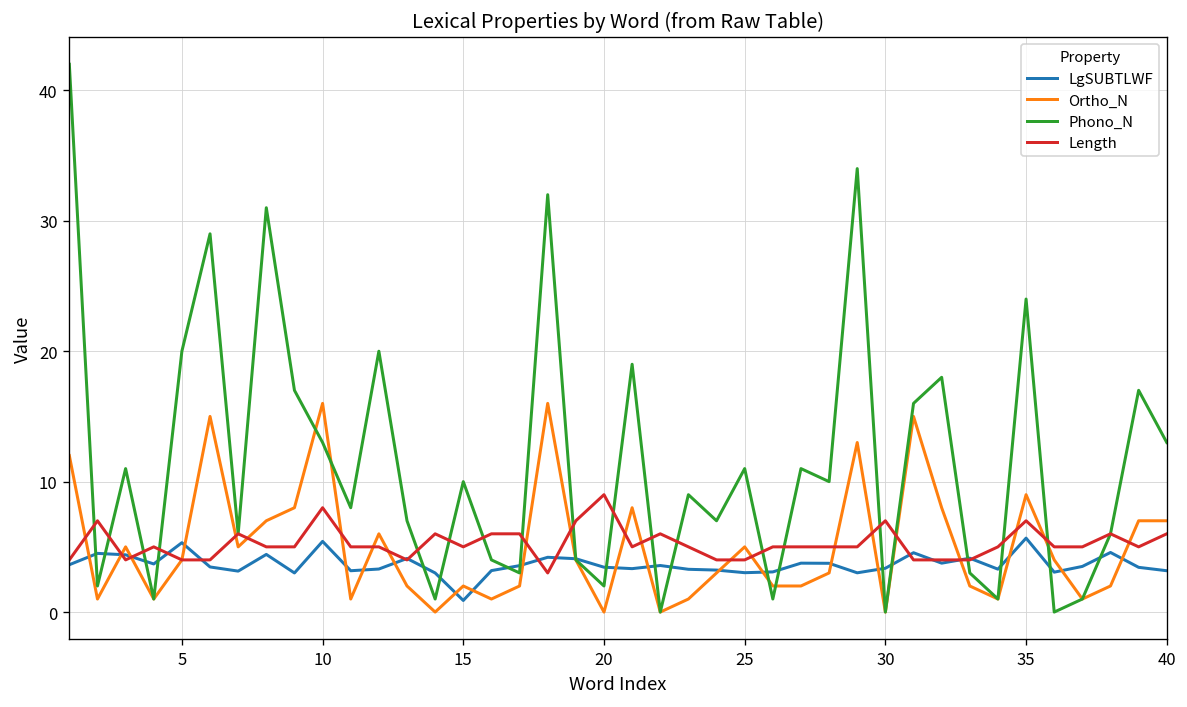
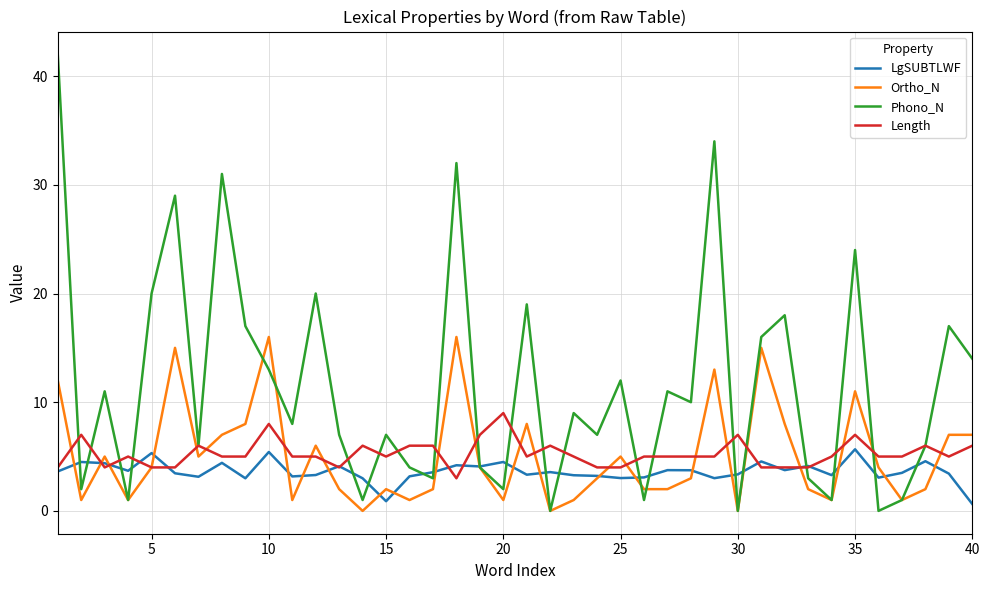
Phono_N, 15: 10 -> 7
LgSUBTLWF, 20: 3.4 -> 4.5
Ortho_N, 20: 0 -> 1
Phono_N, 25: 11 -> 12
Ortho_N, 35: 9 -> 11
LgSUBTLWF, 40: 3.2 -> 0.6
Phono_N, 40: 13 -> 14
